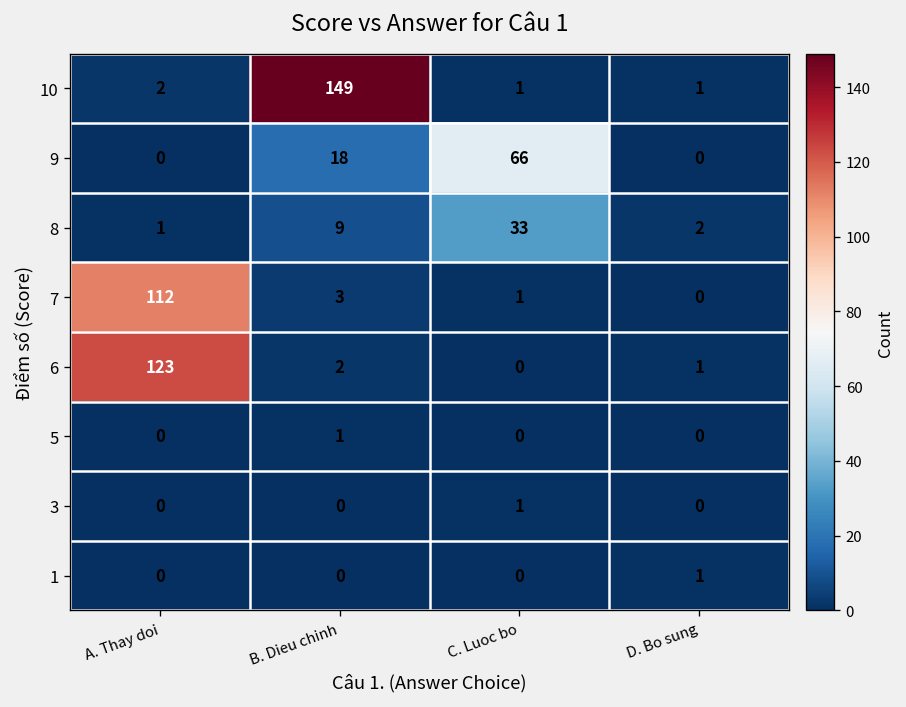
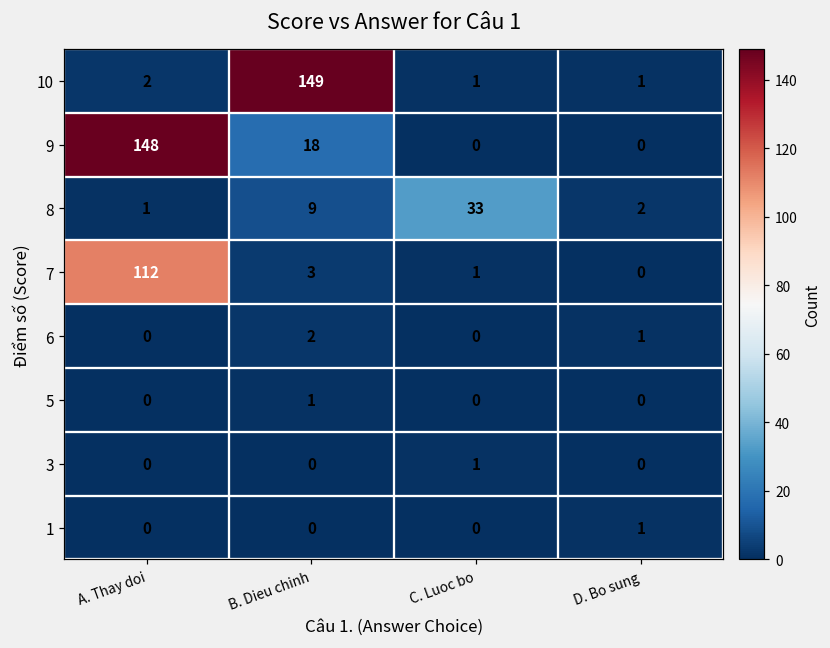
9, A. Thay doi: 0 -> 148
9, C. Luoc bo: 66 -> 0
6, A. Thay doi: 123 -> 0
